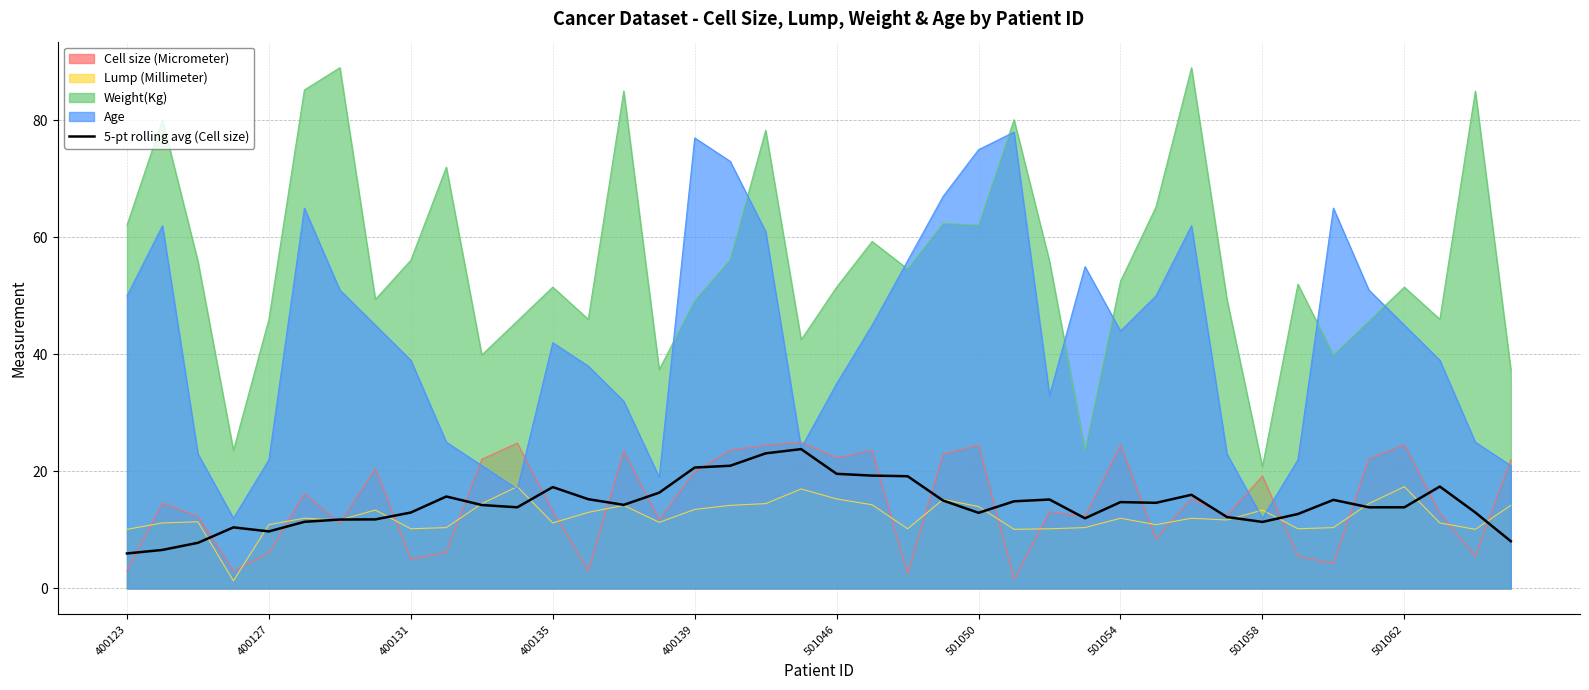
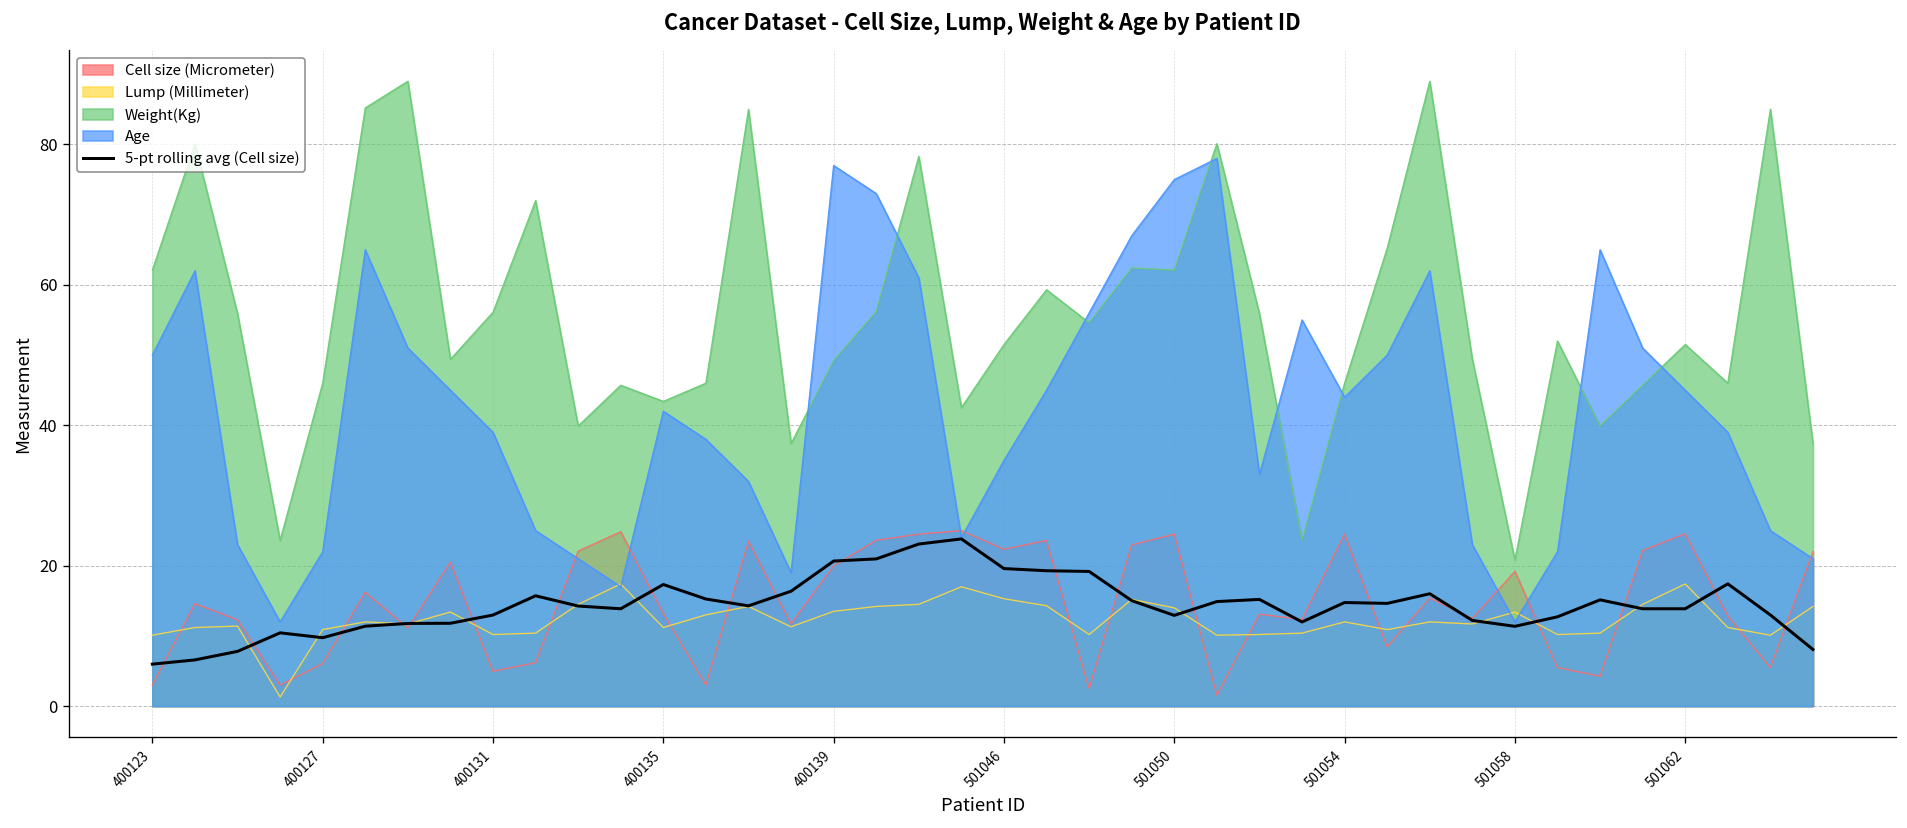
Weight(Kg), 400135: 52 -> 43
Weight(Kg), 501054: 53 -> 46
